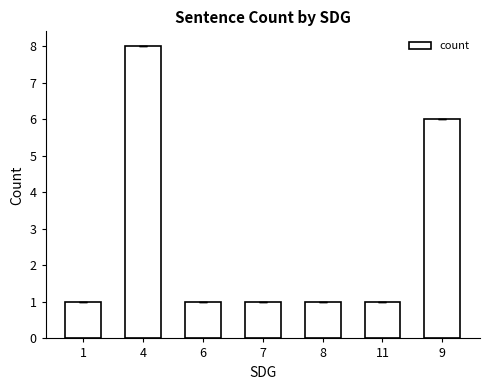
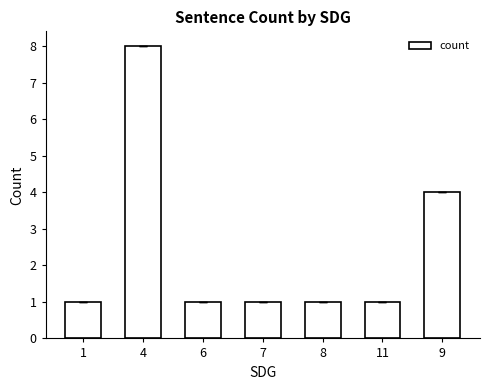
9: 6 -> 4
